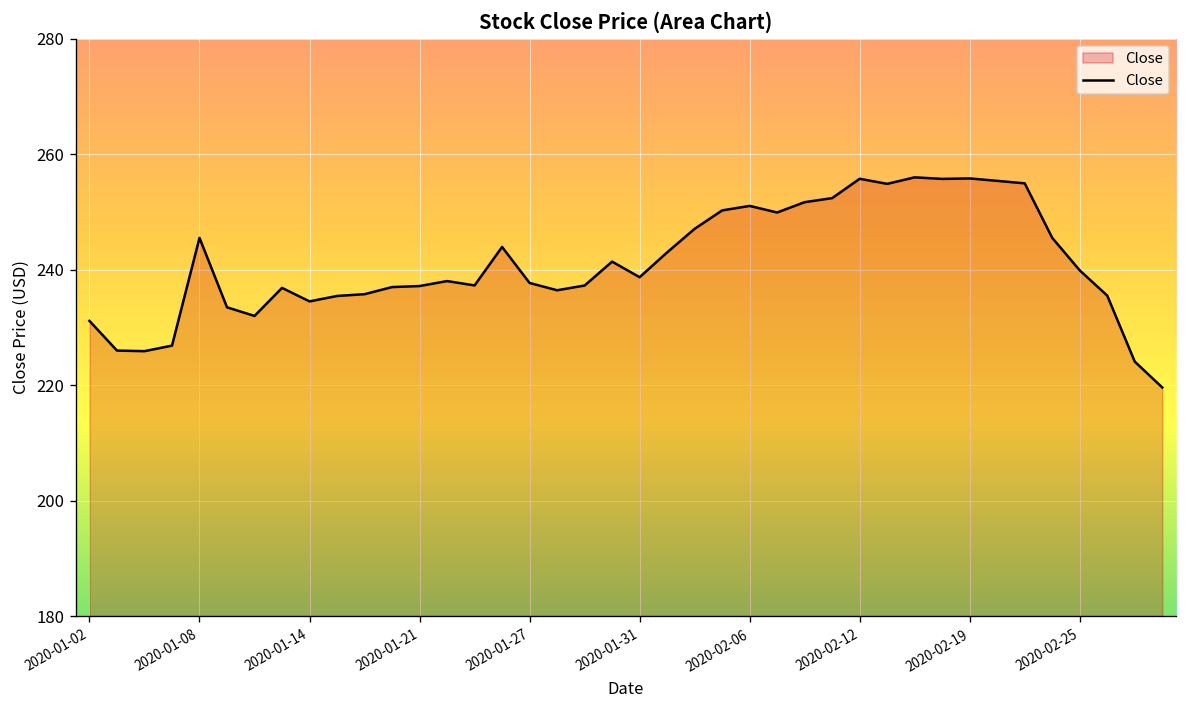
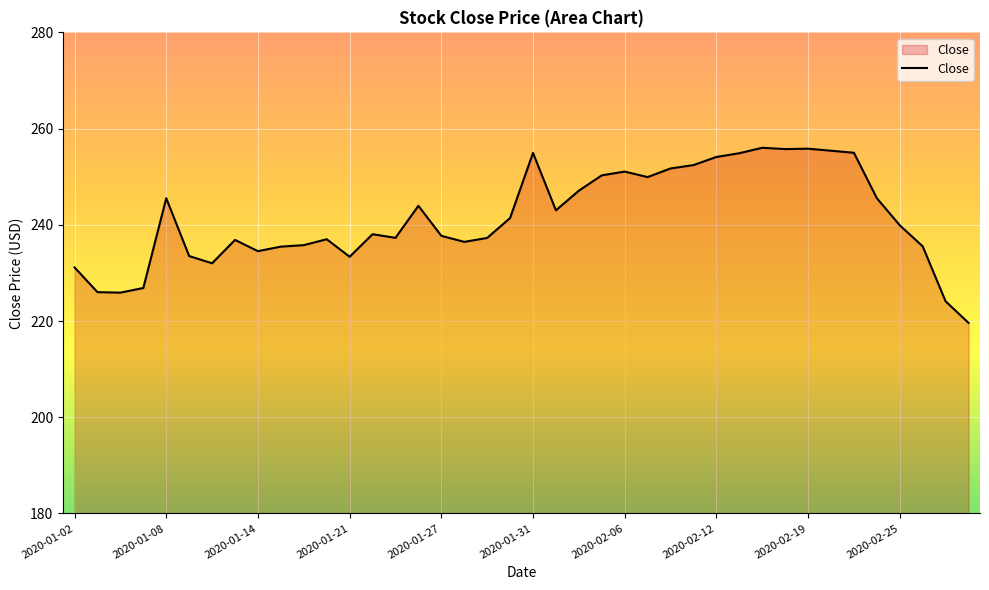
2020-01-21: 237 -> 233
2020-01-31: 239 -> 255
2020-02-12: 256 -> 254
